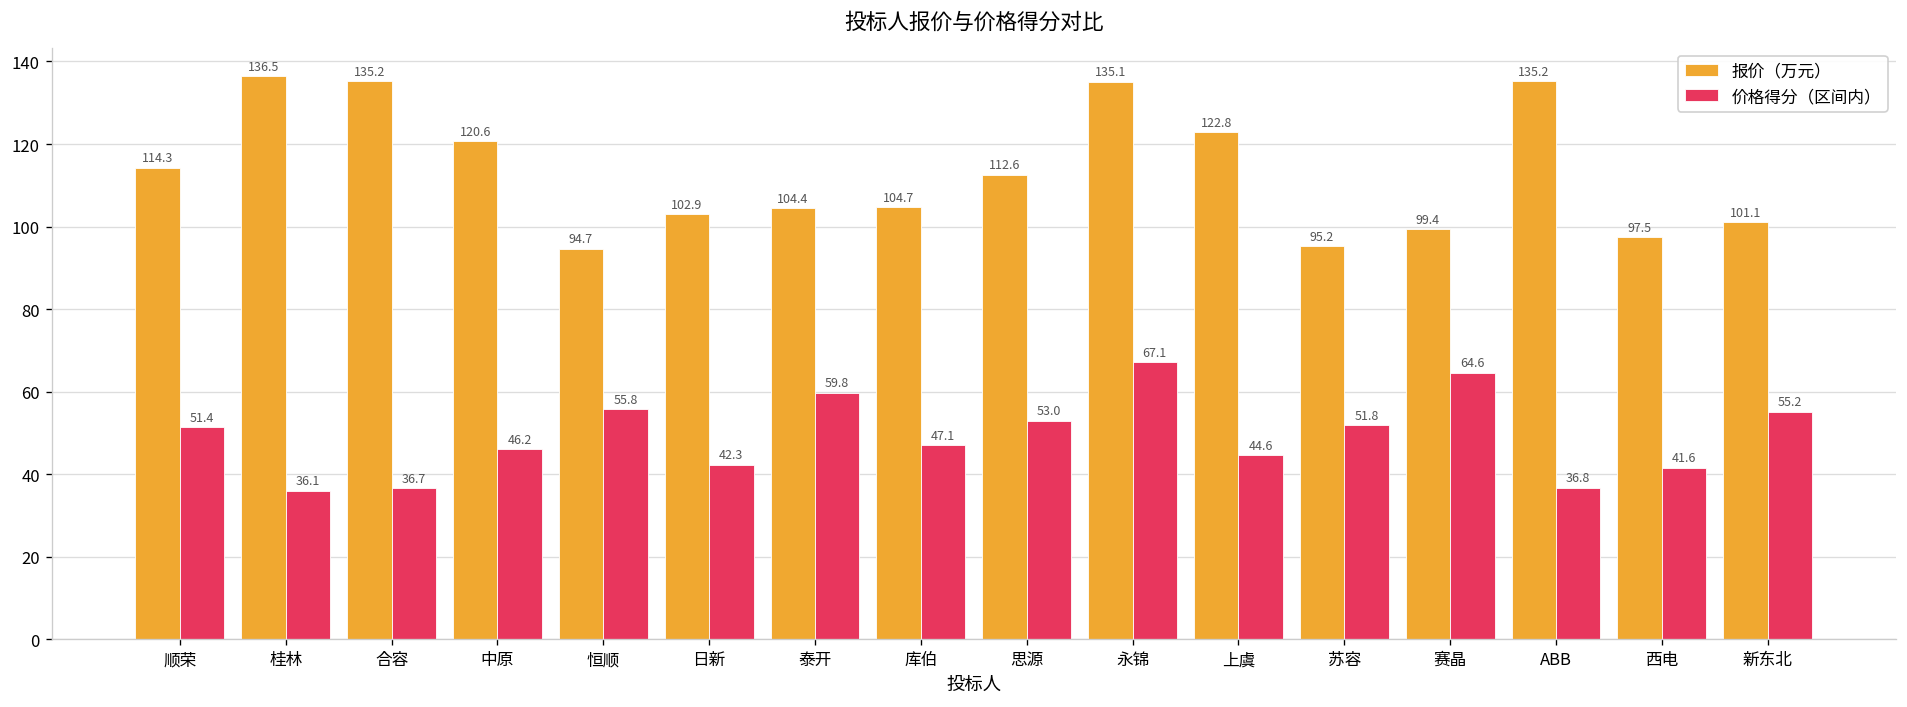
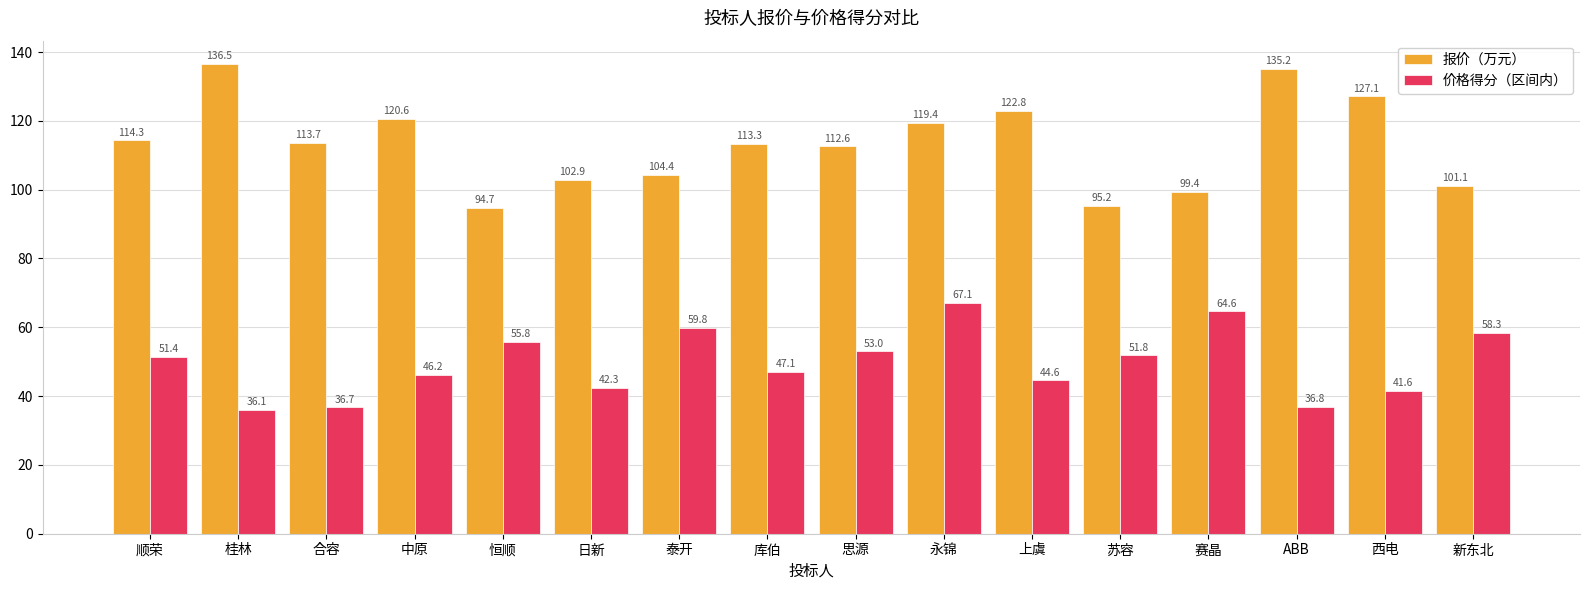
报价（万元）, 合容: 135.2 -> 113.7
报价（万元）, 库伯: 104.7 -> 113.3
报价（万元）, 永锦: 135.1 -> 119.4
报价（万元）, 西电: 97.5 -> 127.1
价格得分（区间内）, 新东北: 55.2 -> 58.3
